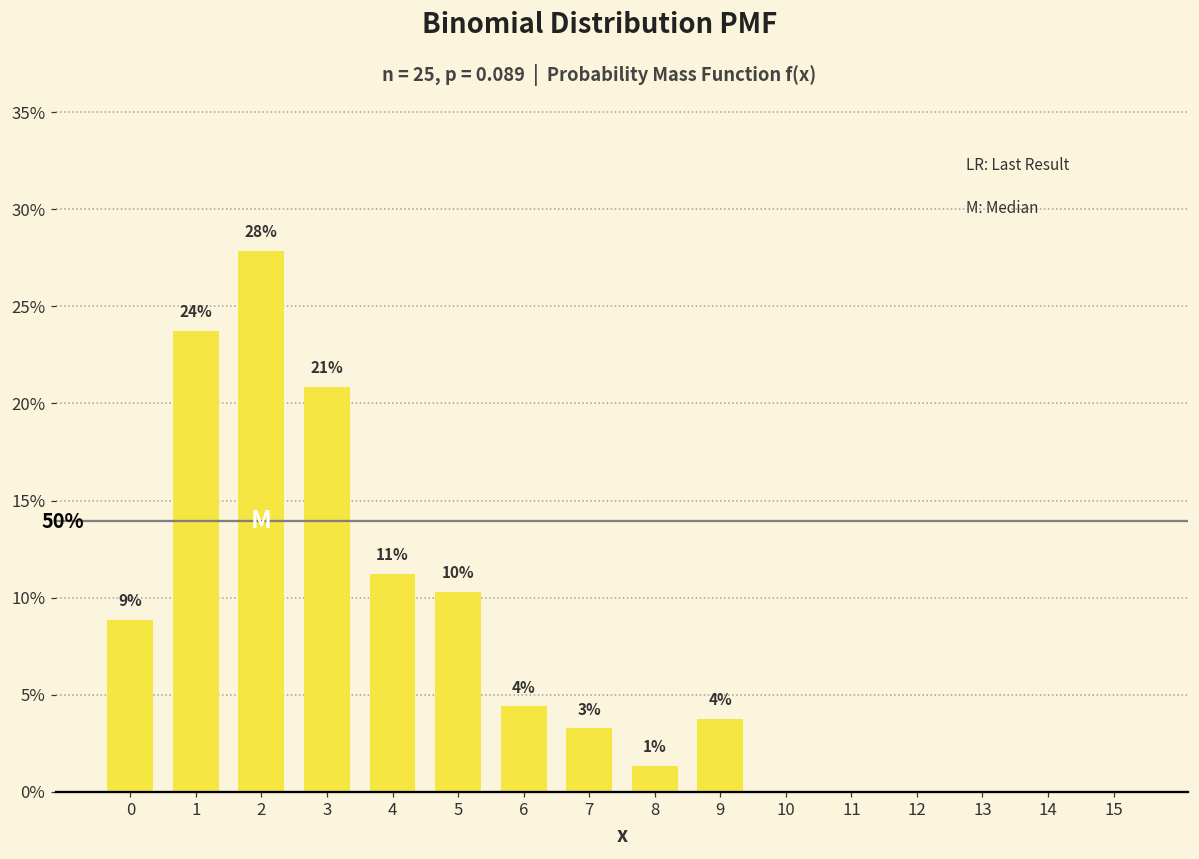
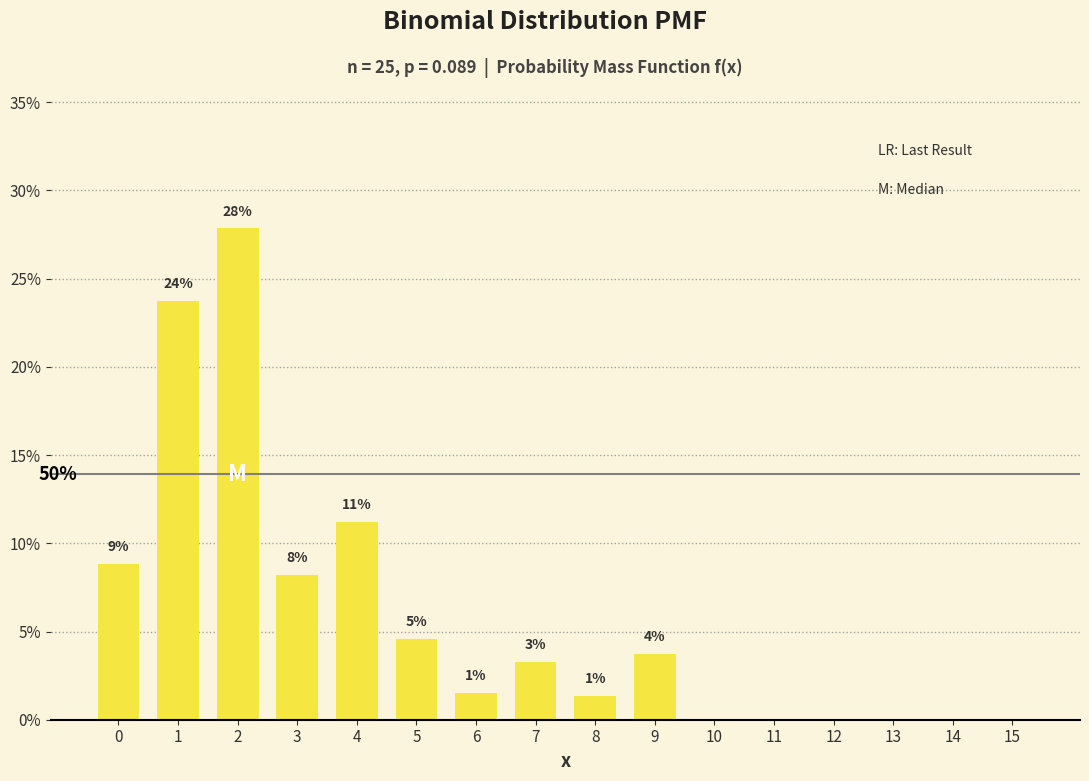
3: 21% -> 8%
5: 10% -> 5%
6: 4% -> 1%
